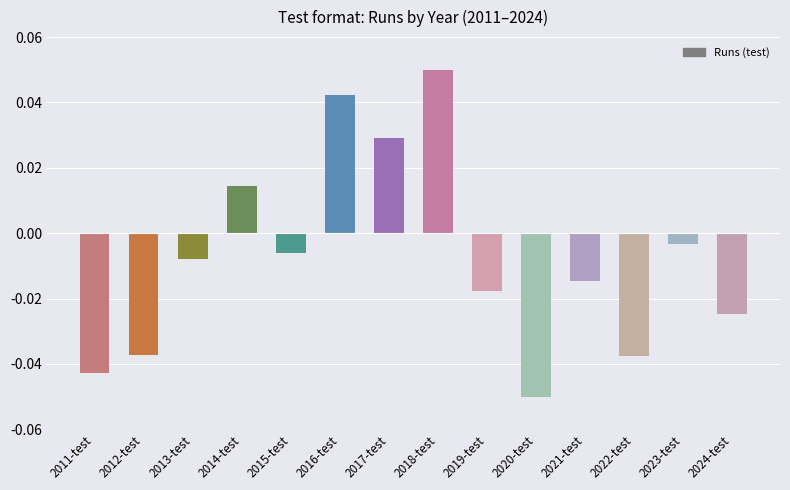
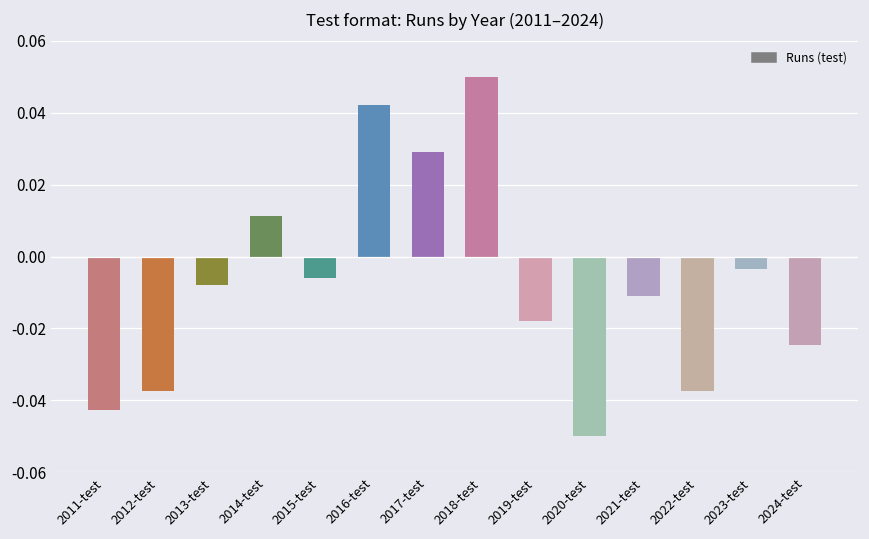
2014-test: 0.014 -> 0.011
2021-test: -0.015 -> -0.011
